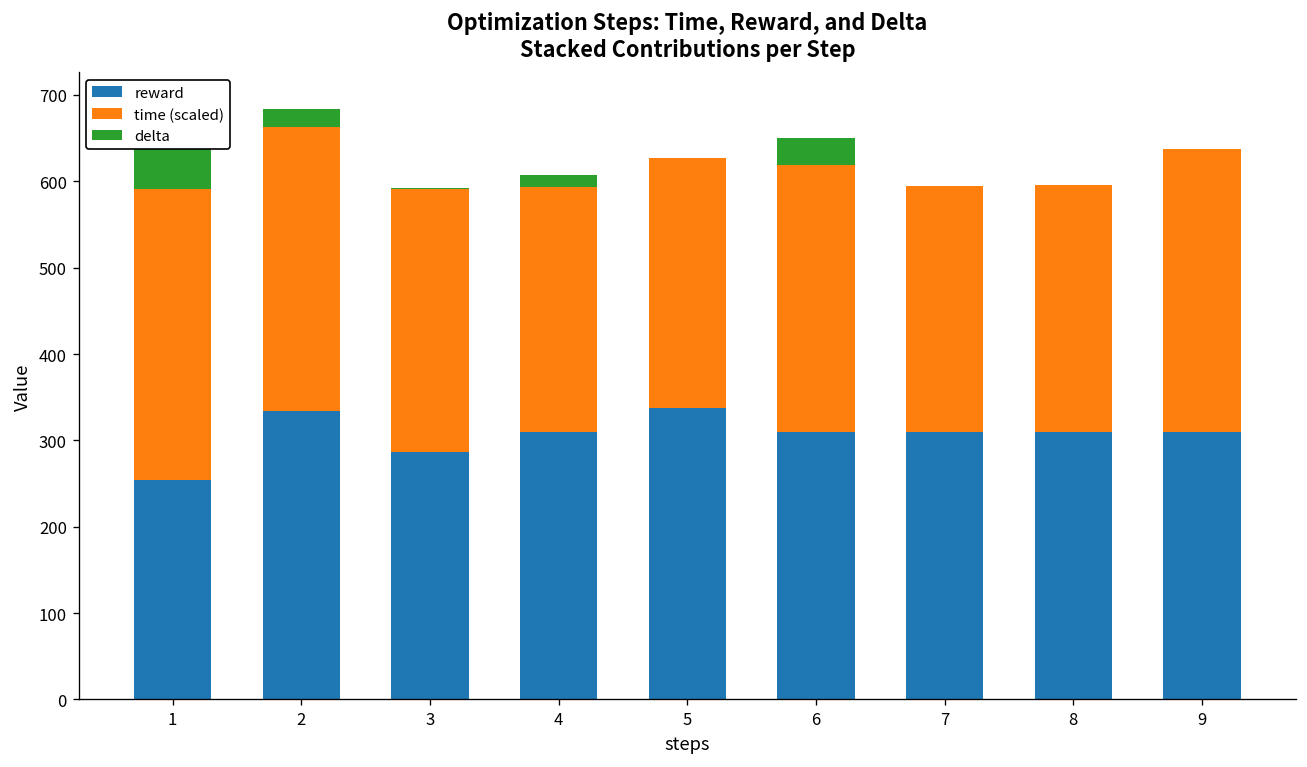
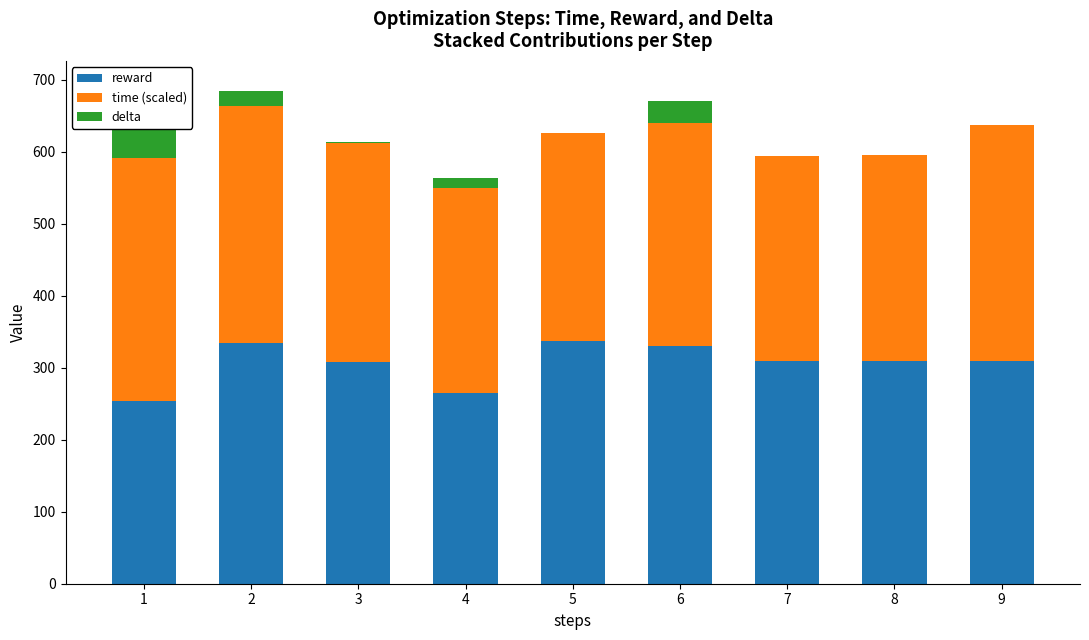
reward, 3: 290 -> 310
reward, 4: 310 -> 270
reward, 6: 310 -> 330
